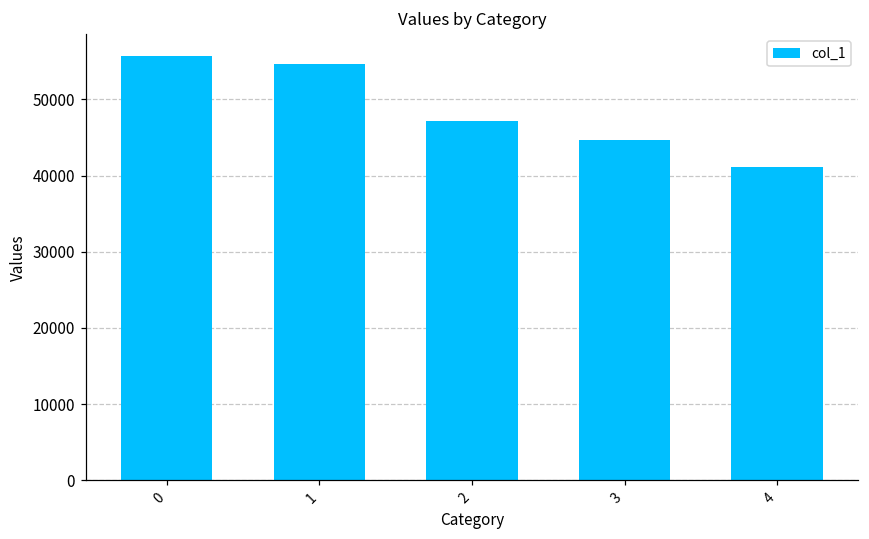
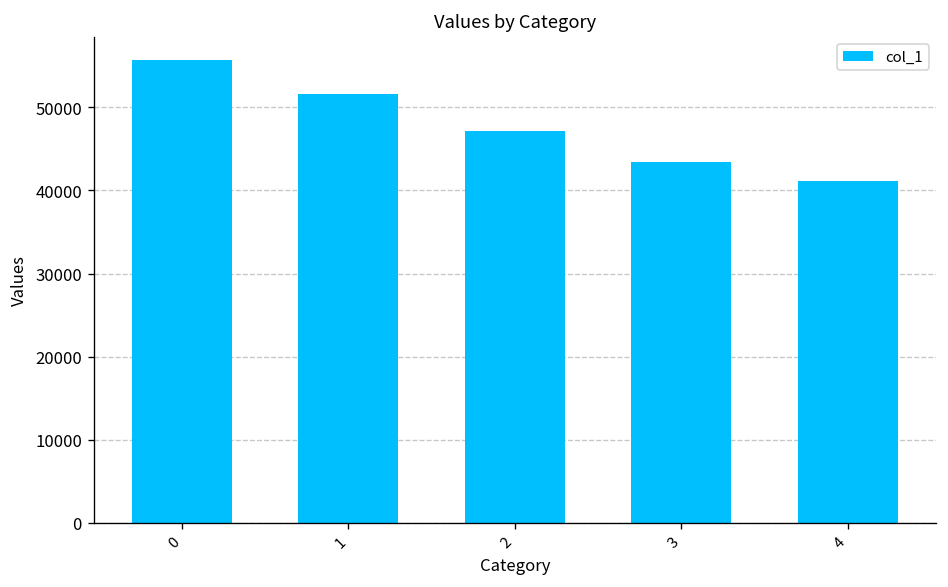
1: 55000 -> 52000
3: 45000 -> 43000
